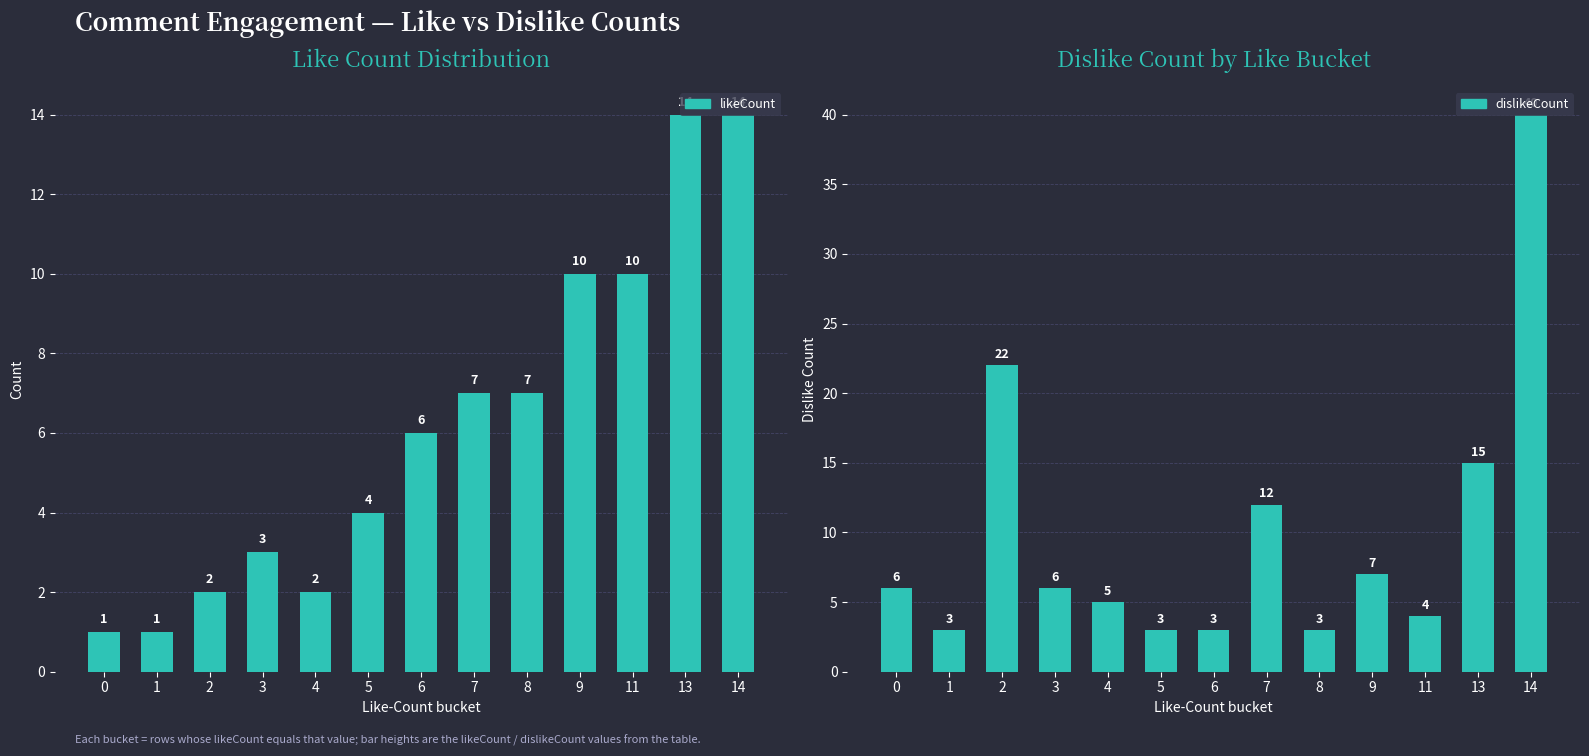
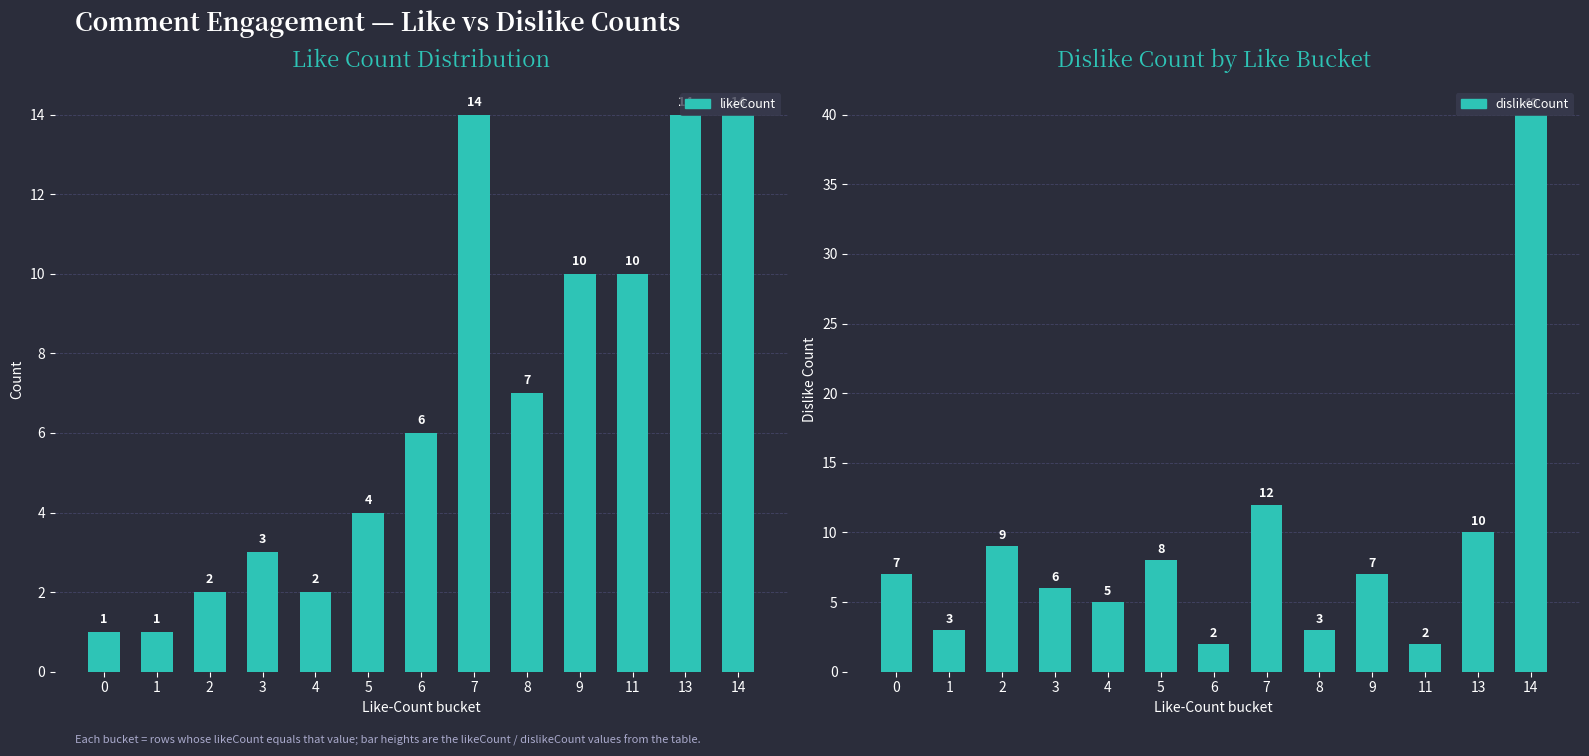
Like Count Distribution, 7: 7 -> 14
Dislike Count by Like Bucket, 0: 6 -> 7
Dislike Count by Like Bucket, 2: 22 -> 9
Dislike Count by Like Bucket, 5: 3 -> 8
Dislike Count by Like Bucket, 6: 3 -> 2
Dislike Count by Like Bucket, 11: 4 -> 2
Dislike Count by Like Bucket, 13: 15 -> 10
